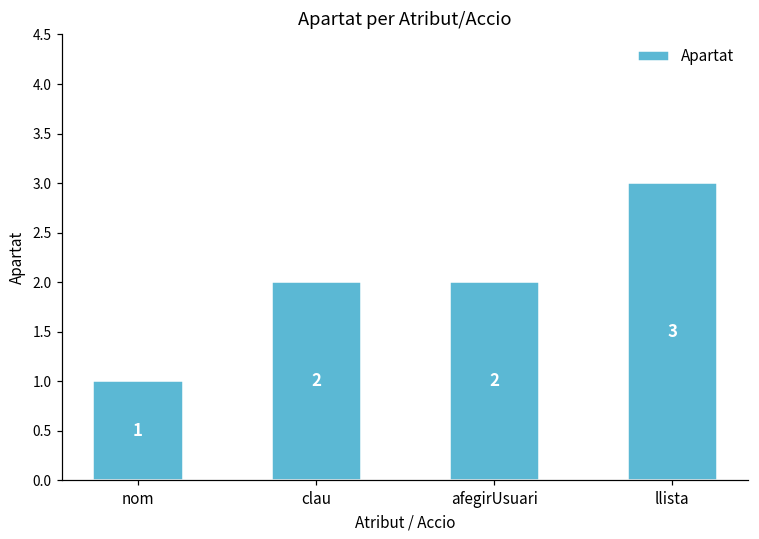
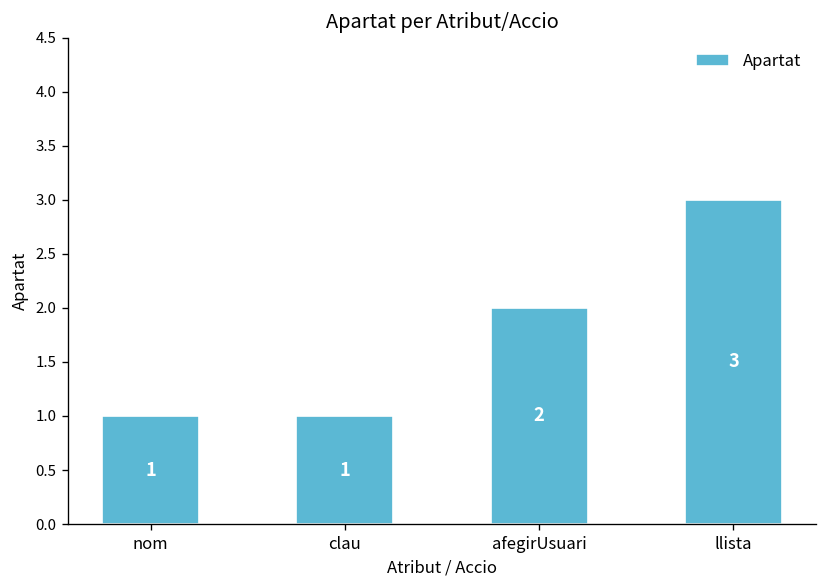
clau: 2 -> 1
